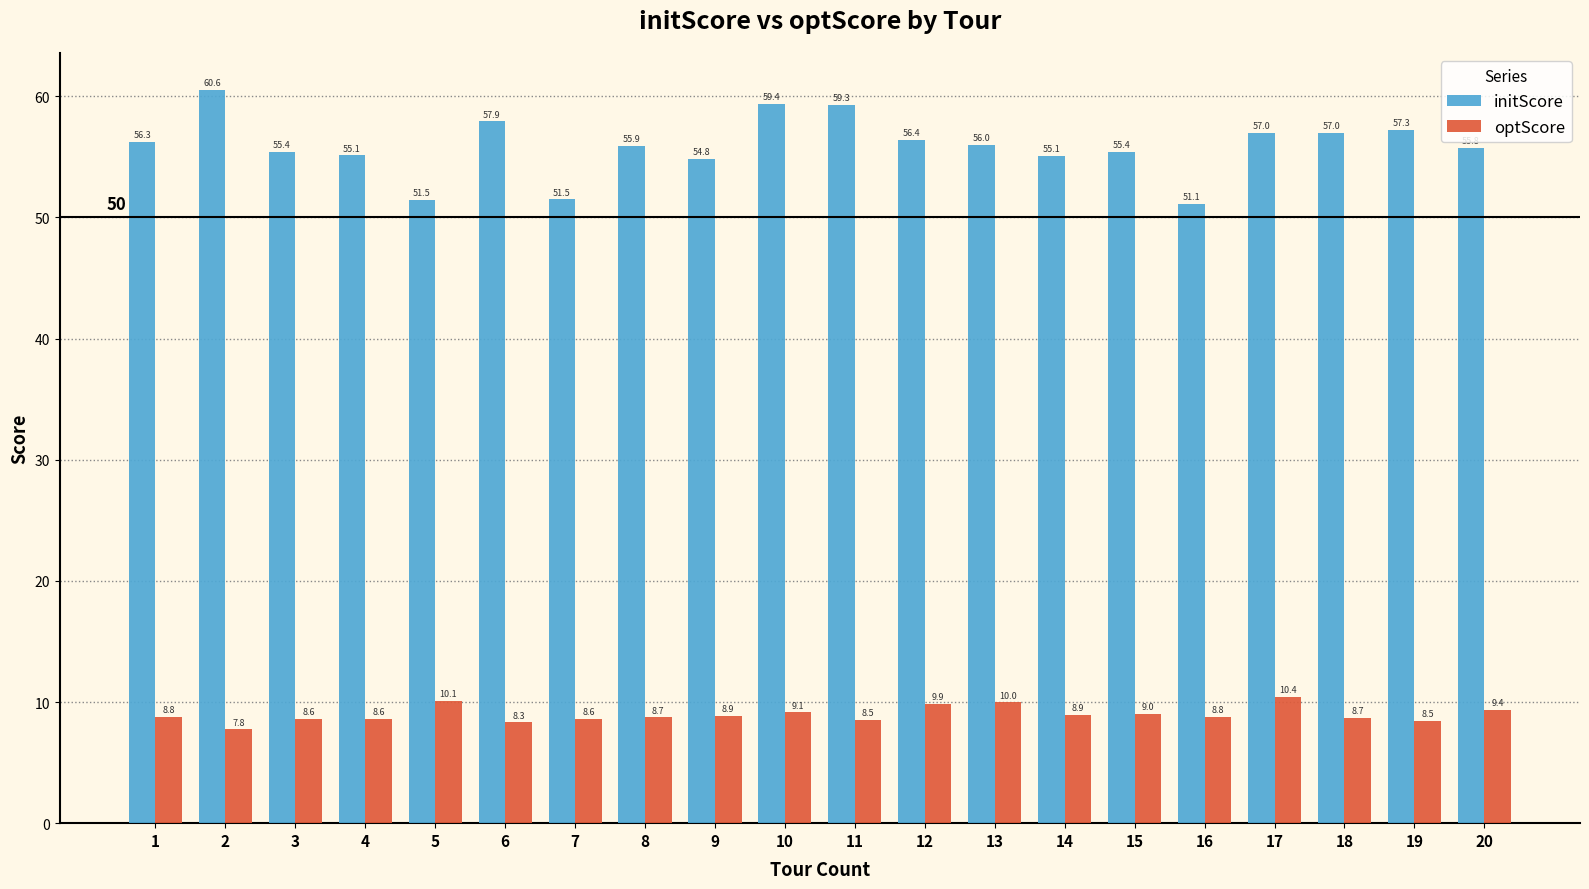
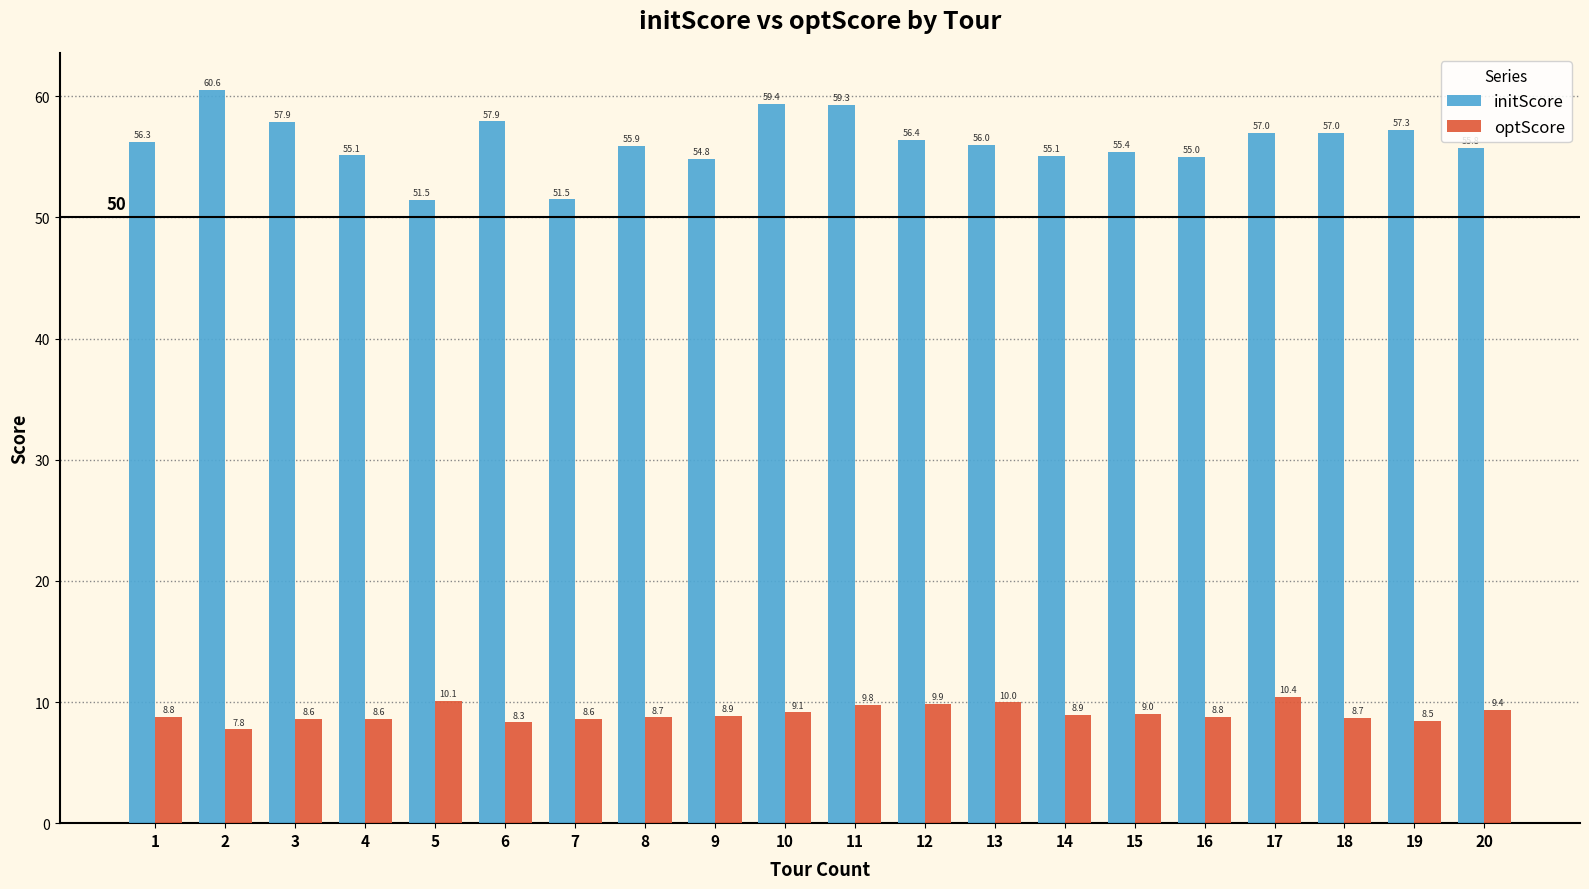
initScore, 3: 55.4 -> 57.9
optScore, 11: 8.5 -> 9.8
initScore, 16: 51.1 -> 55.0
